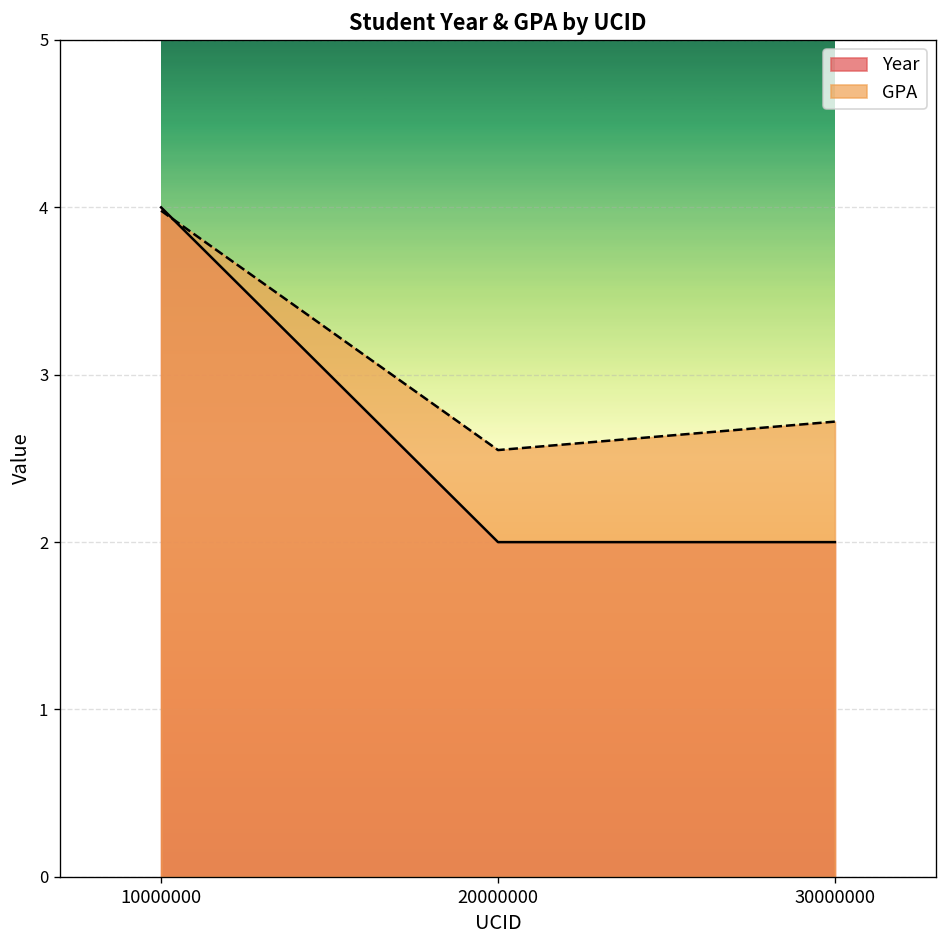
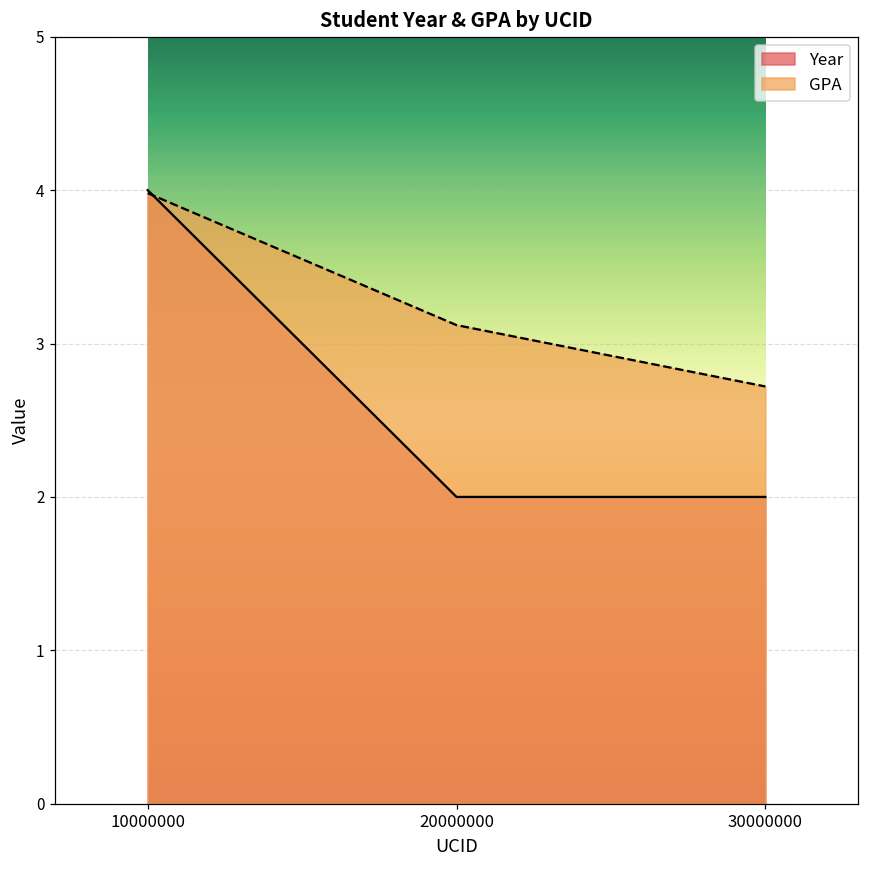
GPA, 20000000: 2.55 -> 3.12
